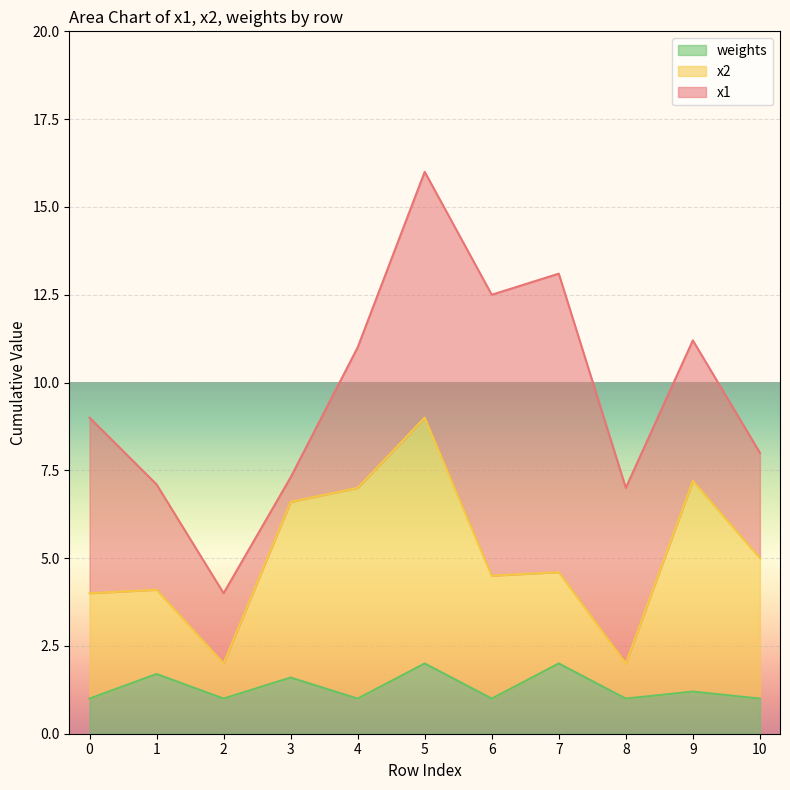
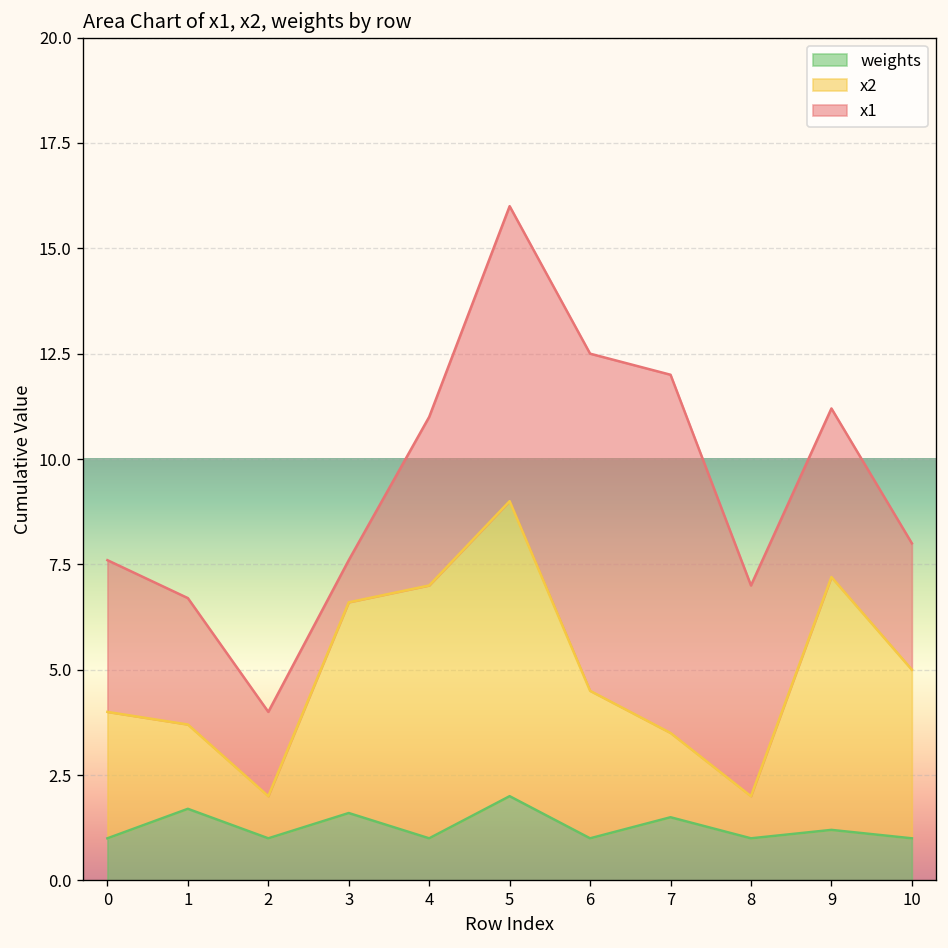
x1, 0: 5.0 -> 3.6
x2, 1: 2.4 -> 2.0
x1, 3: 0.7 -> 1.0
weights, 7: 2.0 -> 1.5
x2, 7: 2.6 -> 2.0
